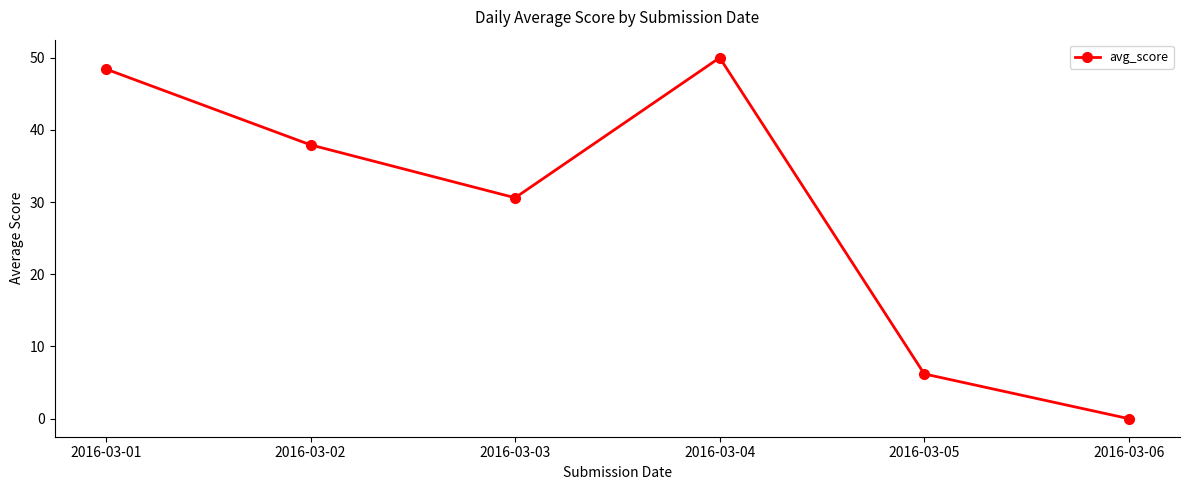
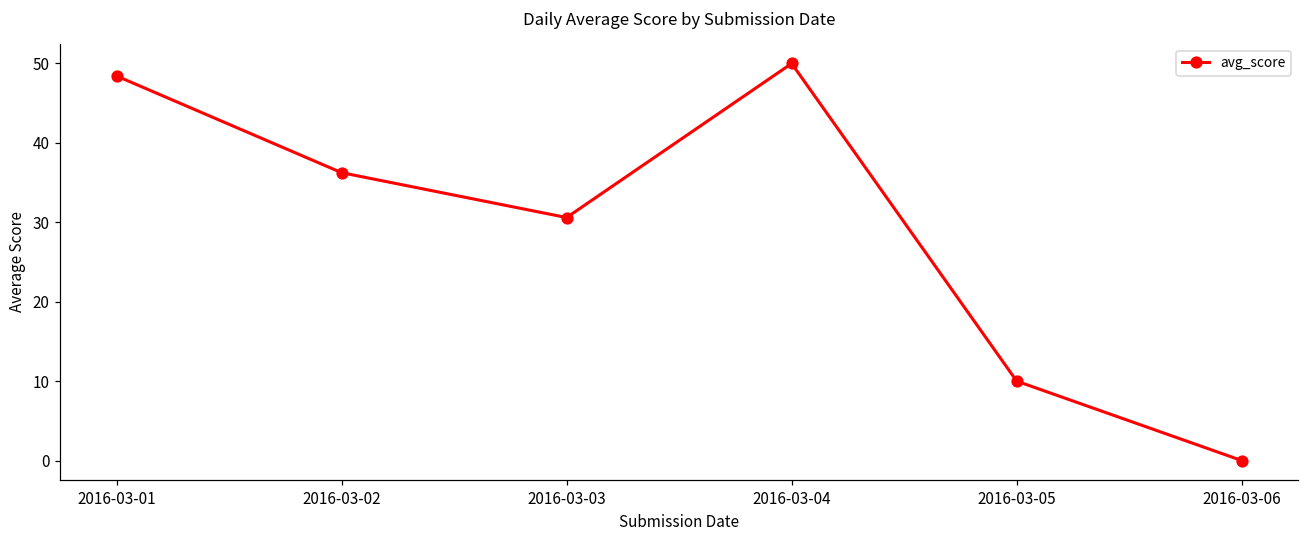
2016-03-02: 38 -> 36
2016-03-05: 6 -> 10
